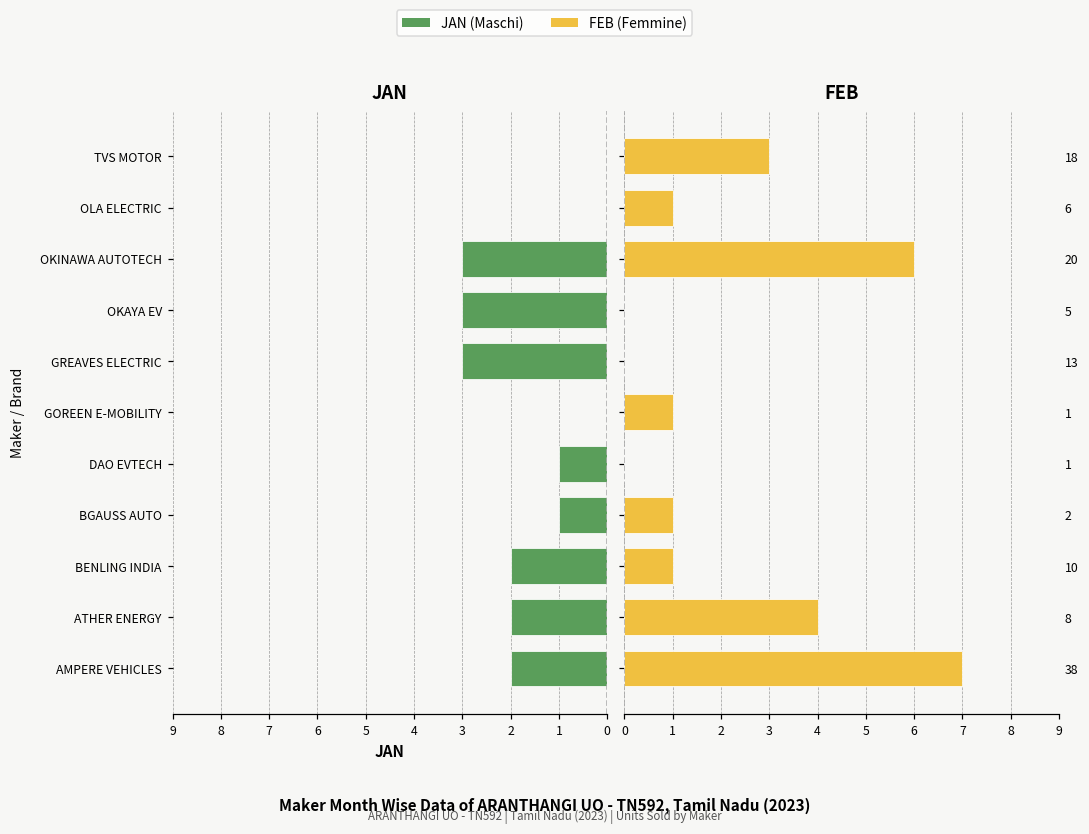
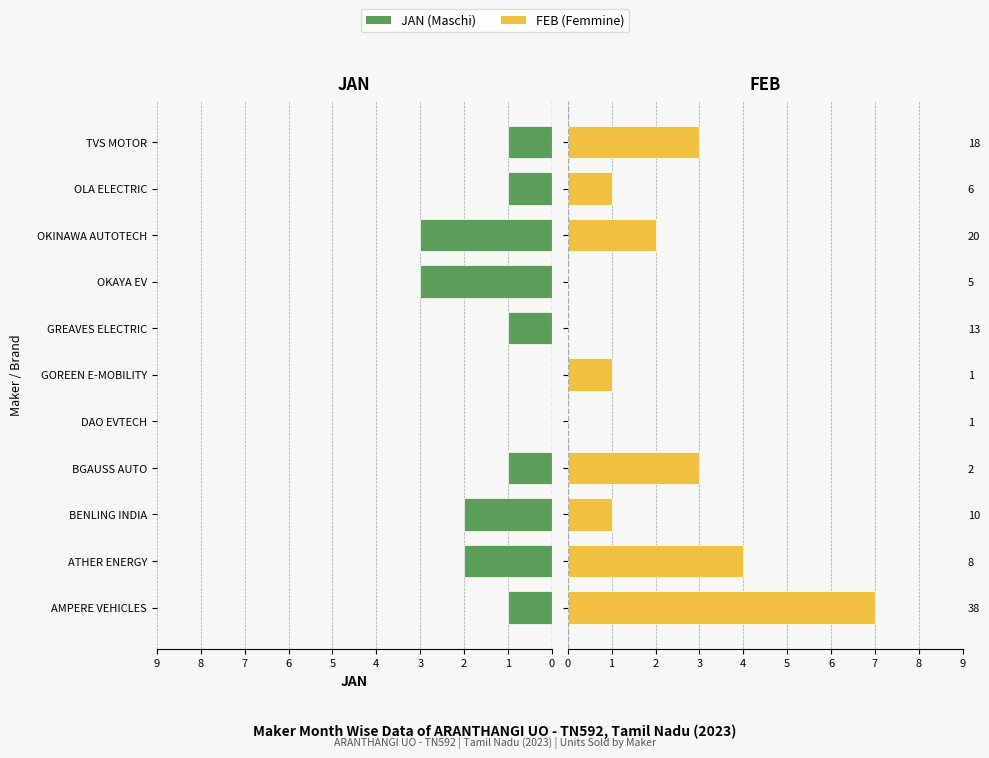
JAN, TVS MOTOR: 0 -> 1
JAN, OLA ELECTRIC: 0 -> 1
JAN, GREAVES ELECTRIC: 3 -> 1
JAN, DAO EVTECH: 1 -> 0
JAN, AMPERE VEHICLES: 2 -> 1
FEB, 20: 6 -> 2
FEB, 2: 1 -> 3
